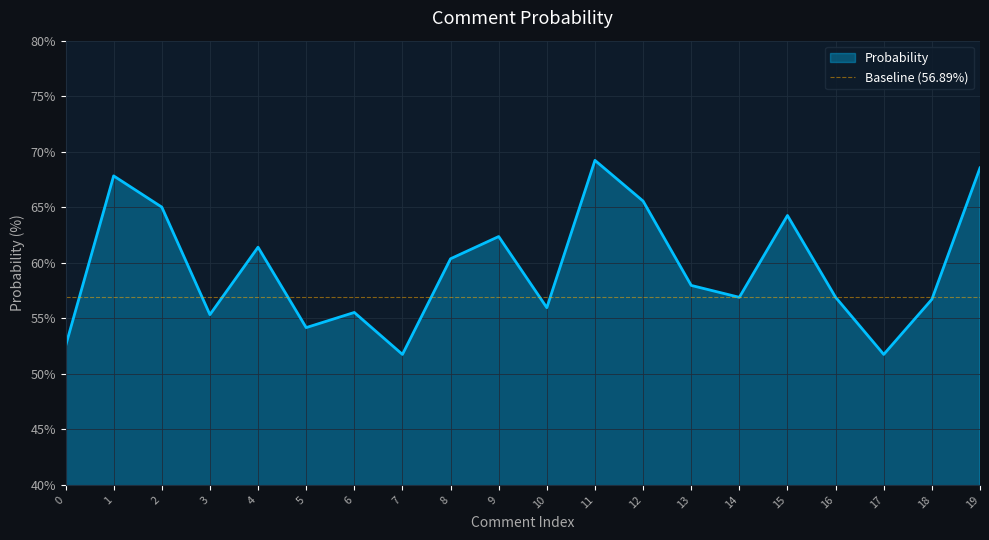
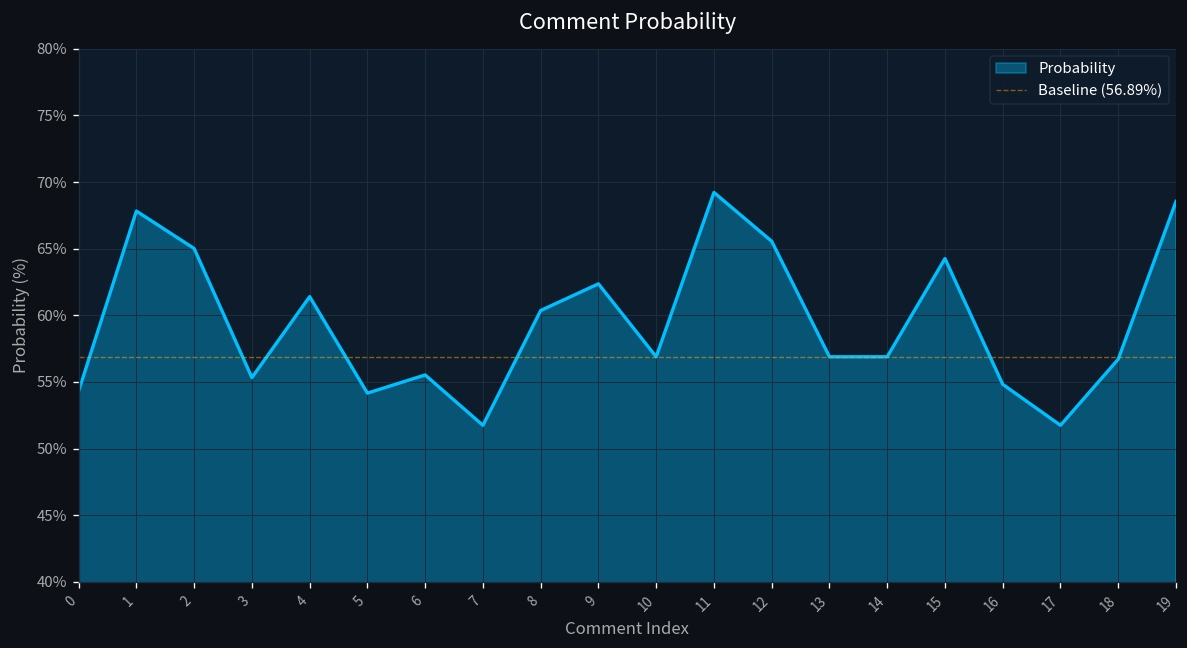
0: 52.5% -> 54.3%
10: 56.0% -> 56.9%
13: 58.0% -> 56.9%
16: 56.9% -> 54.8%
